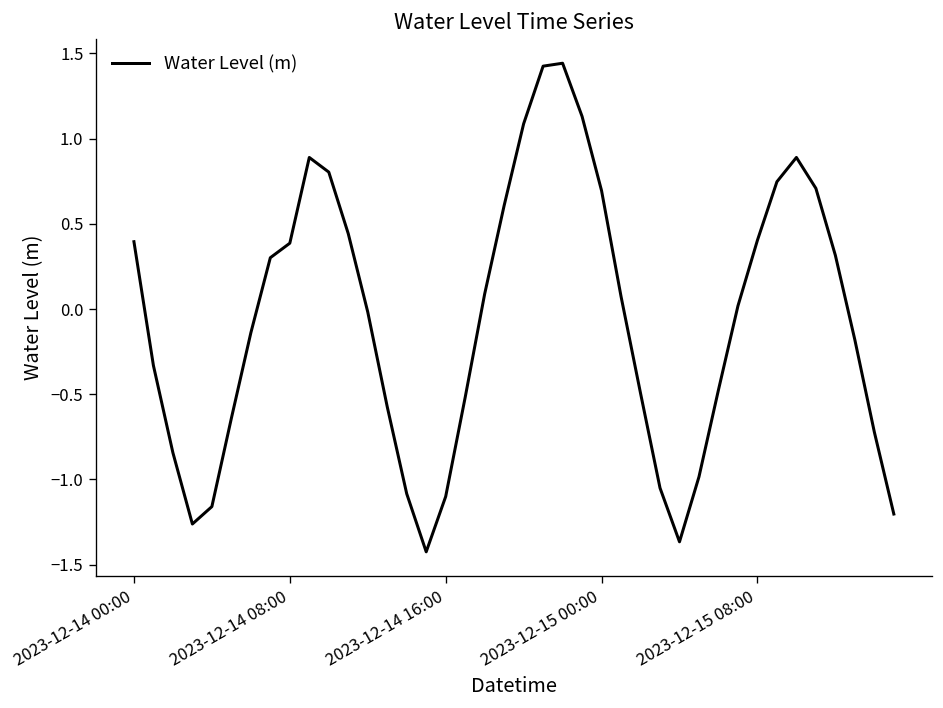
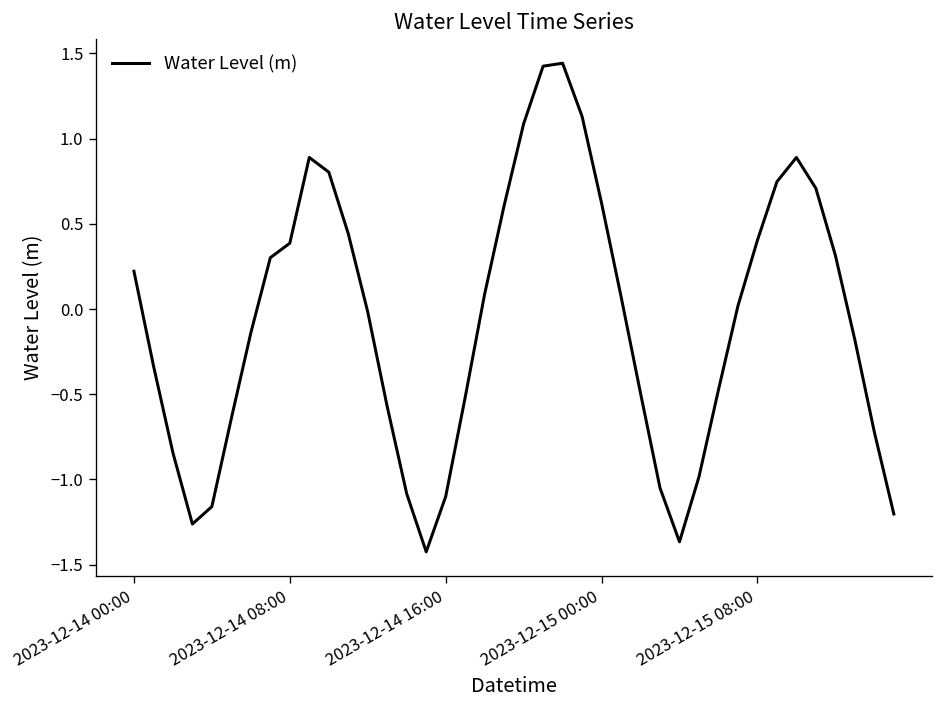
2023-12-14 00:00: 0.40 -> 0.22
2023-12-15 00:00: 0.69 -> 0.62
